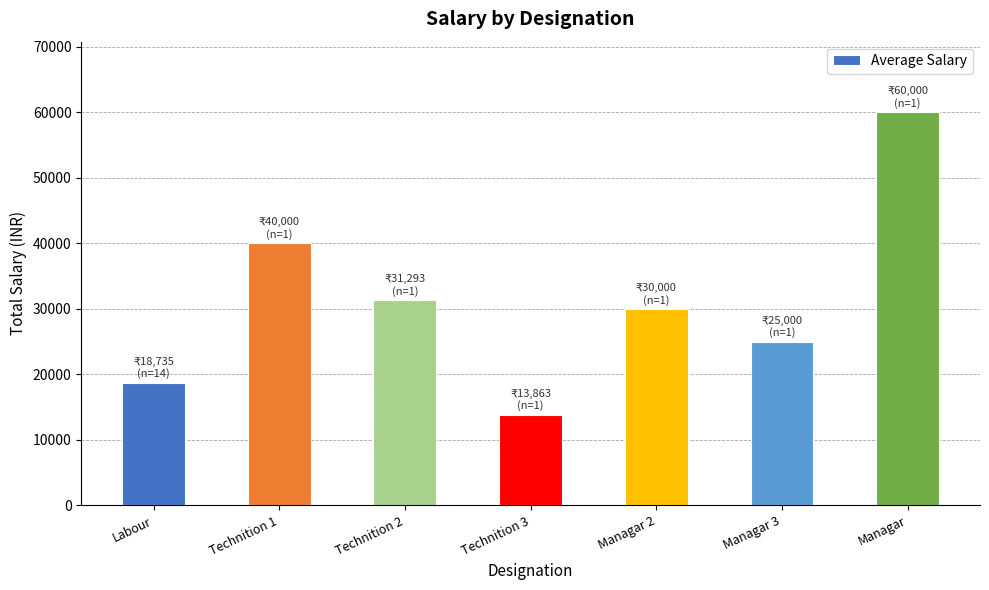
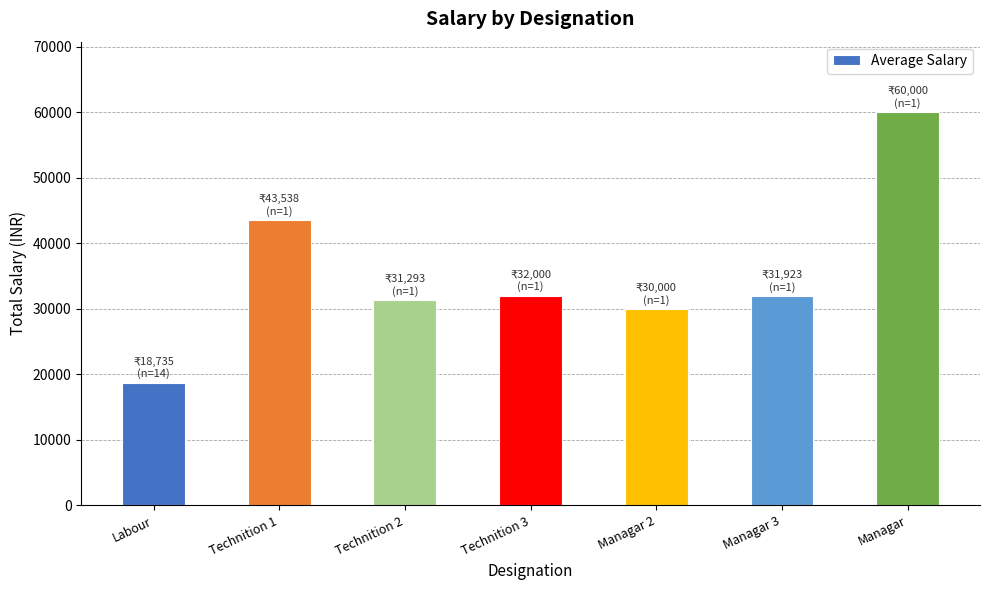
Technition 1: 40,000 -> 43,538
Technition 3: 13,863 -> 32,000
Managar 3: 25,000 -> 31,923
